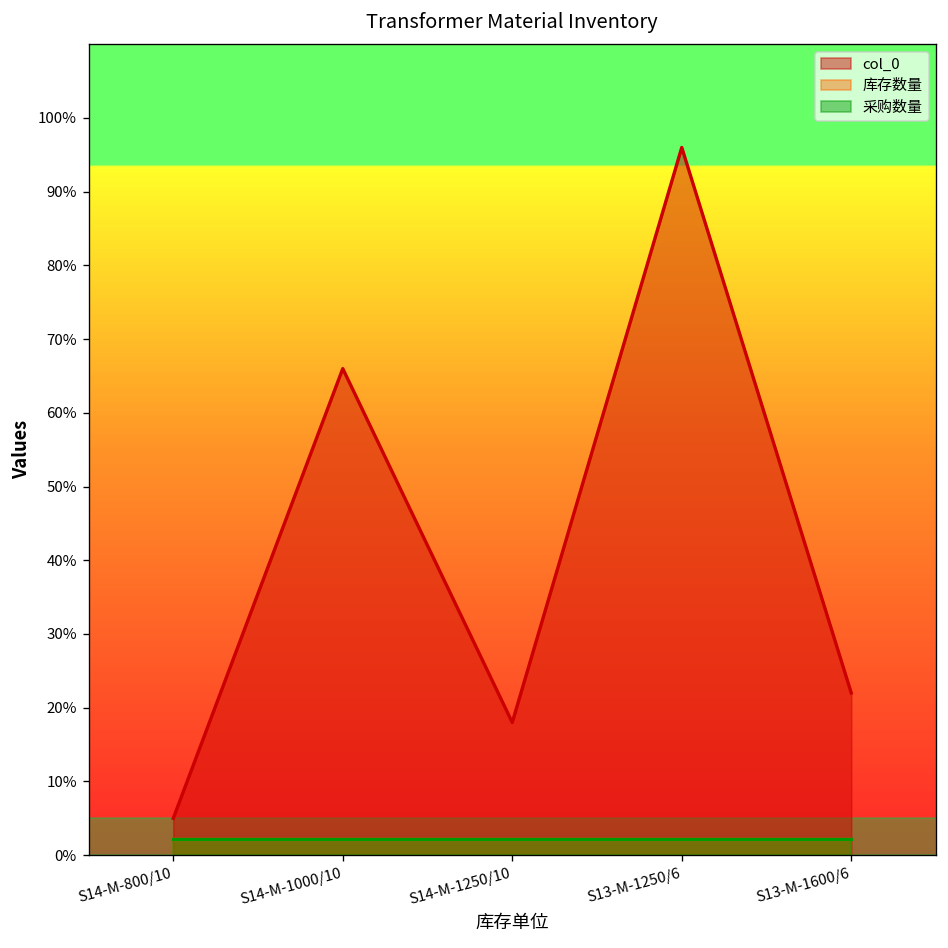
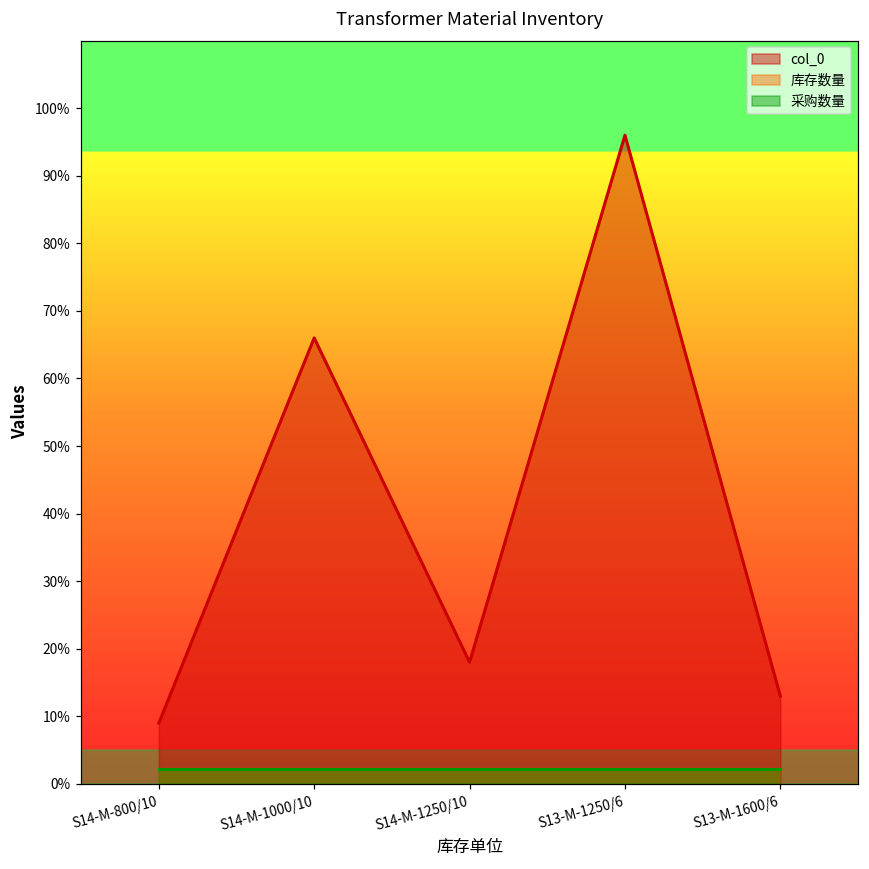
col_0, S14-M-800/10: 5% -> 9%
col_0, S13-M-1600/6: 22% -> 13%
